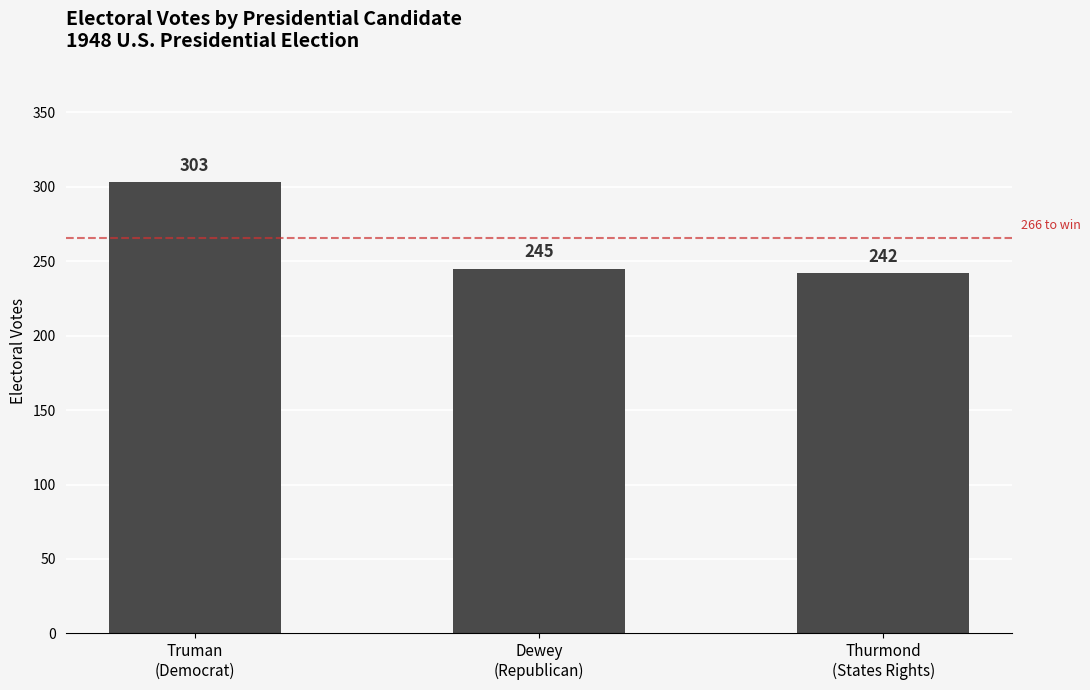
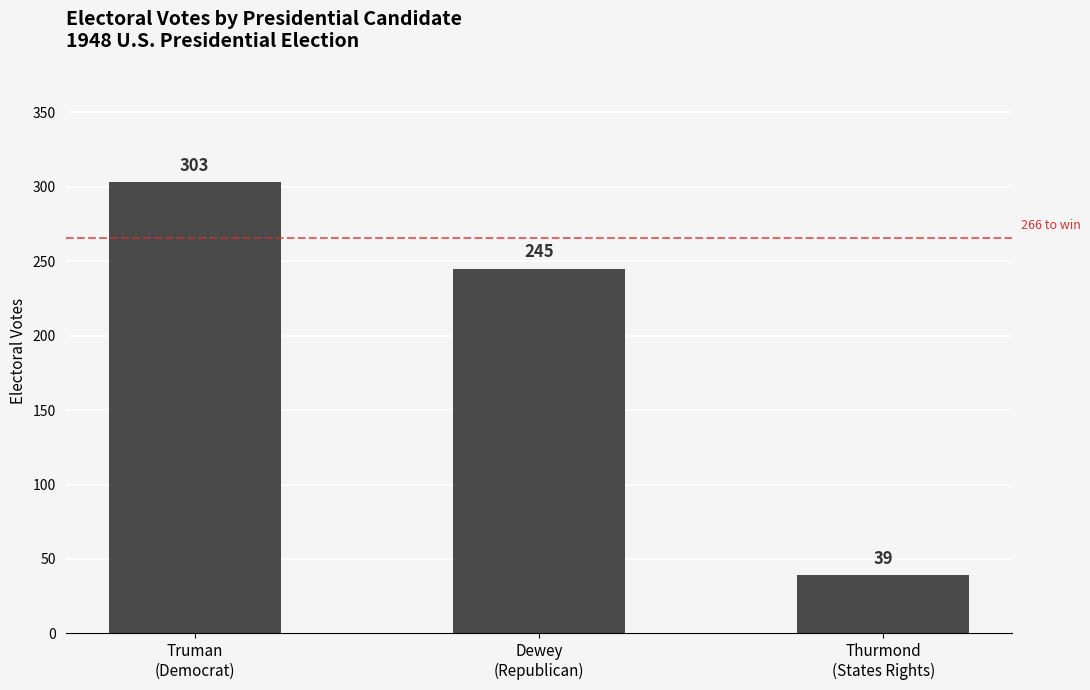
Thurmond (States Rights): 242 -> 39
